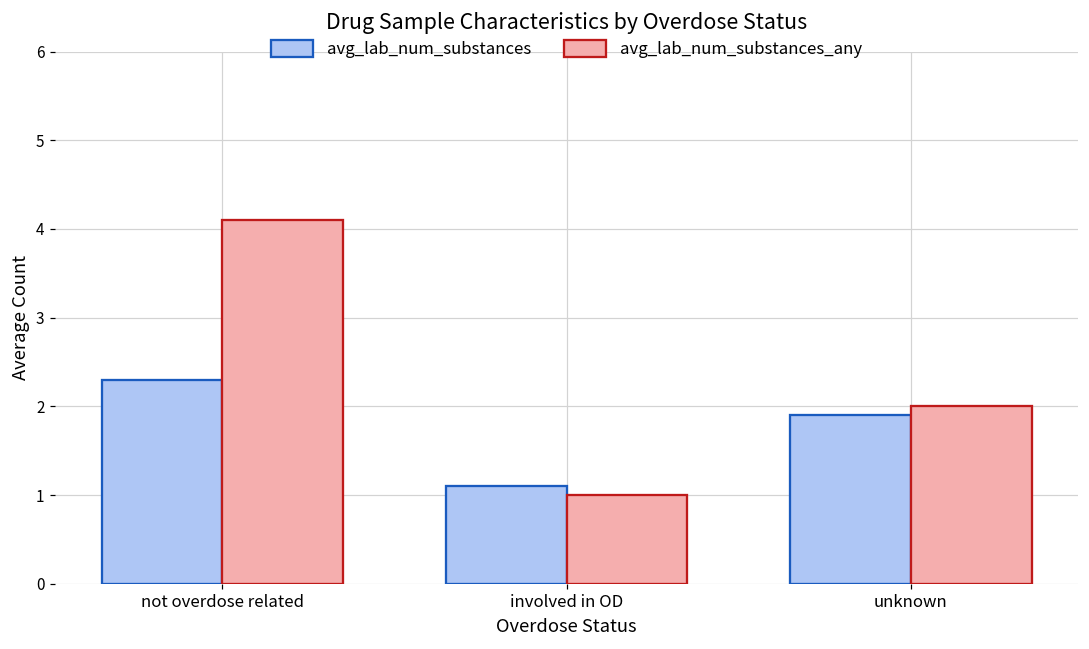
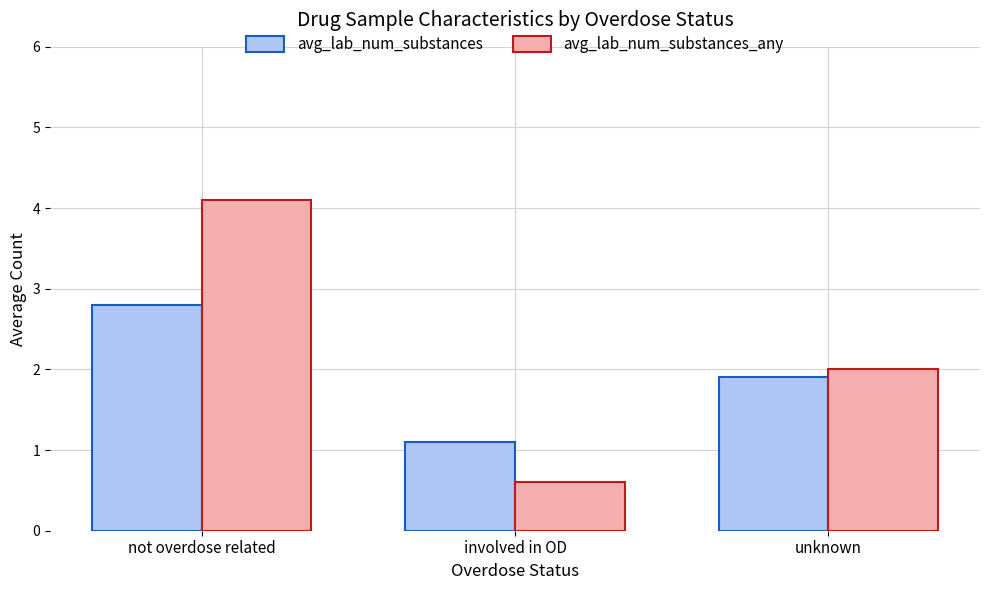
avg_lab_num_substances, not overdose related: 2.3 -> 2.8
avg_lab_num_substances_any, involved in OD: 1.0 -> 0.6
